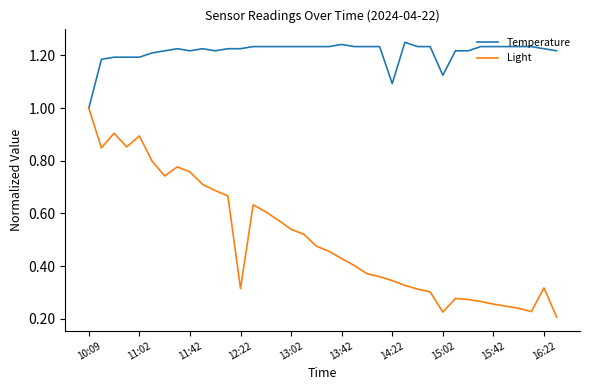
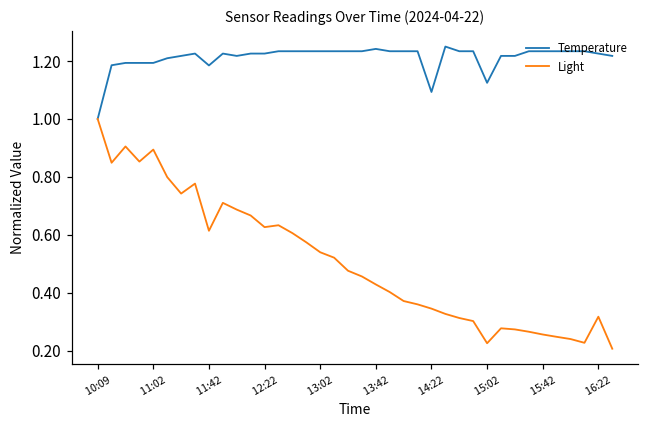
Temperature, 11:42: 1.22 -> 1.18
Light, 11:42: 0.76 -> 0.61
Light, 12:22: 0.31 -> 0.63
